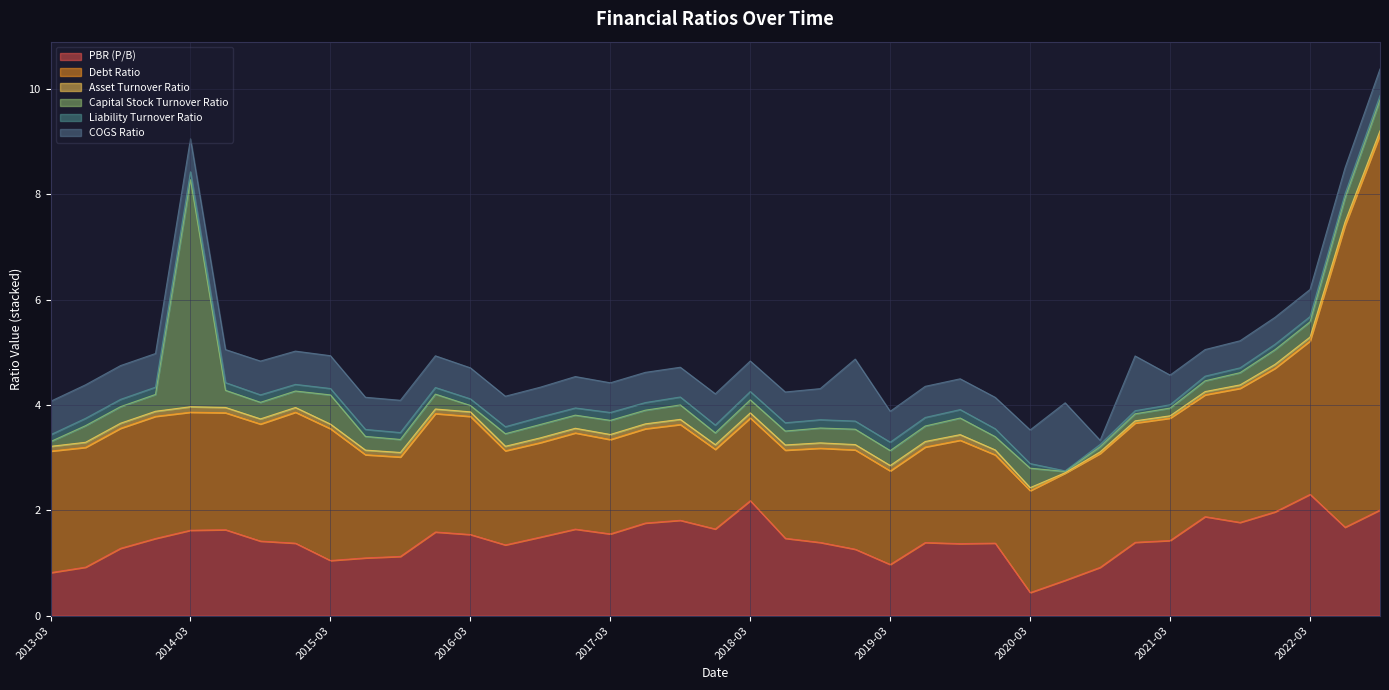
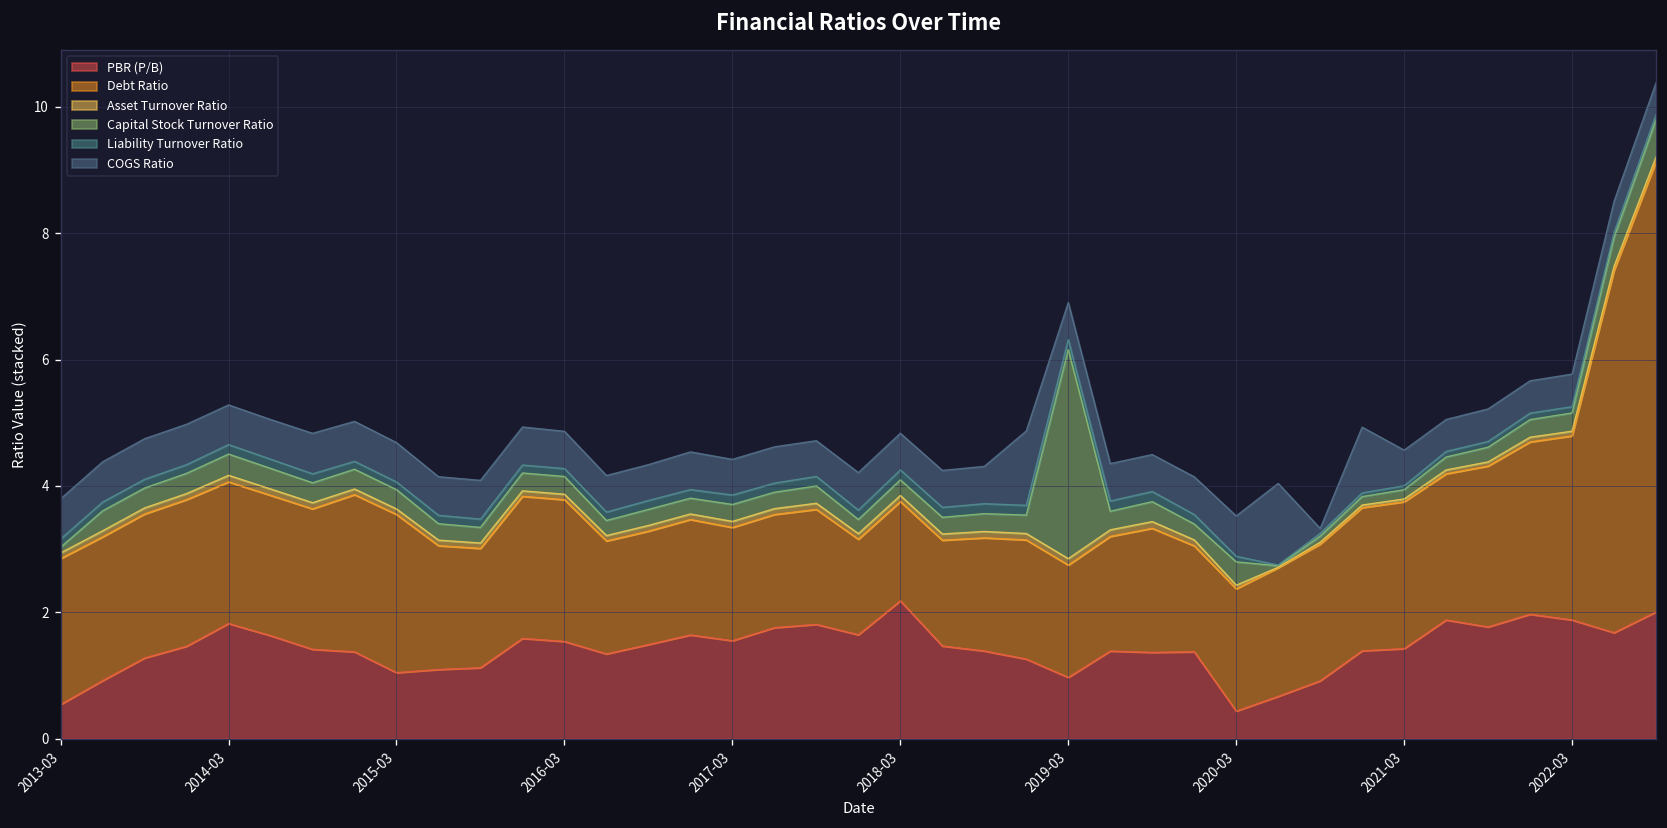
PBR (P/B), 2013-03: 0.8 -> 0.5
PBR (P/B), 2014-03: 1.6 -> 1.8
Capital Stock Turnover Ratio, 2014-03: 4.3 -> 0.3
Capital Stock Turnover Ratio, 2015-03: 0.6 -> 0.3
Capital Stock Turnover Ratio, 2016-03: 0.1 -> 0.3
Capital Stock Turnover Ratio, 2019-03: 0.3 -> 3.3
PBR (P/B), 2022-03: 2.3 -> 1.9
